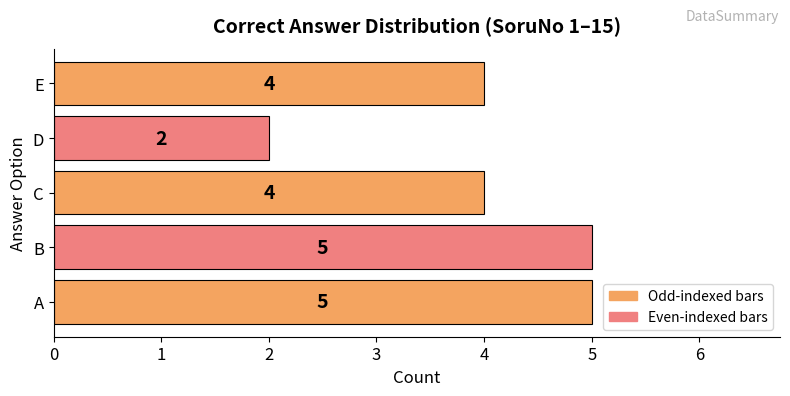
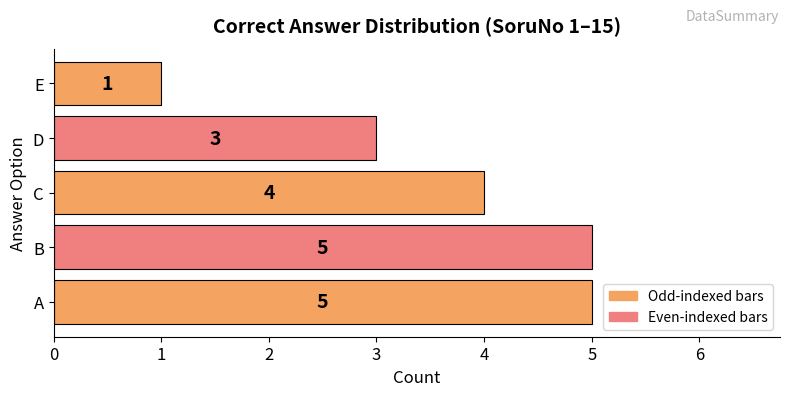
E: 4 -> 1
D: 2 -> 3
